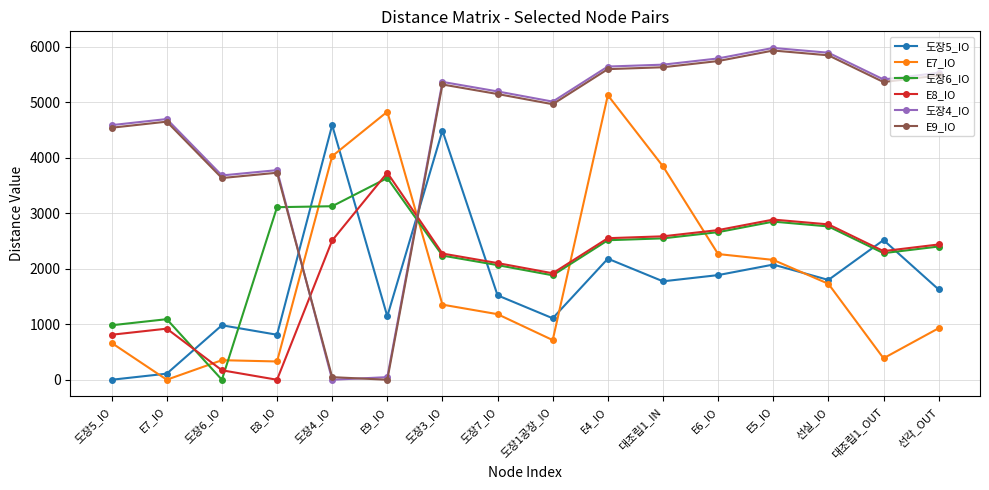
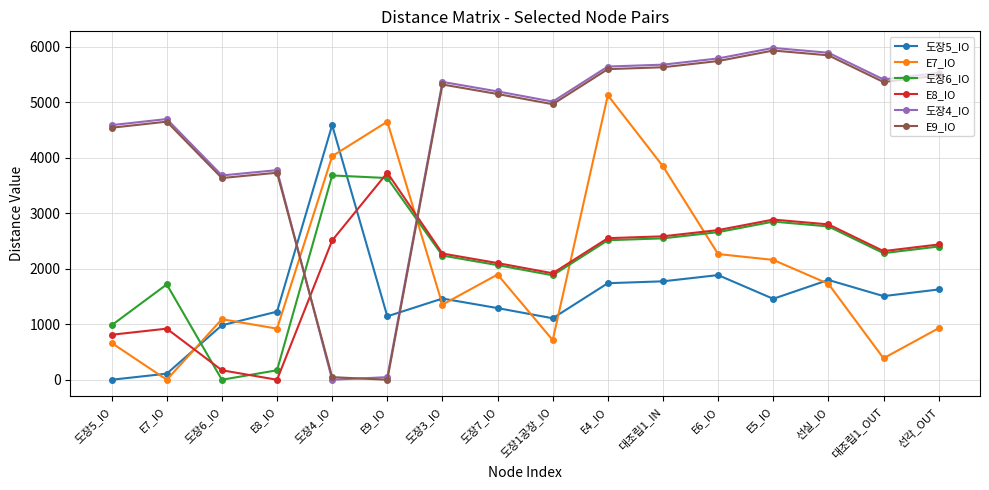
도장6_IO, E7_IO: 1100 -> 1700
E7_IO, 도장6_IO: 400 -> 1100
도장5_IO, E8_IO: 800 -> 1200
E7_IO, E8_IO: 300 -> 900
도장6_IO, E8_IO: 3100 -> 200
도장6_IO, 도장4_IO: 3100 -> 3700
E7_IO, E9_IO: 4800 -> 4700
도장5_IO, 도장3_IO: 4500 -> 1500
도장5_IO, 도장7_IO: 1500 -> 1300
E7_IO, 도장7_IO: 1200 -> 1900
도장5_IO, E4_IO: 2200 -> 1700
도장5_IO, E5_IO: 2100 -> 1500
도장5_IO, 대조립1_OUT: 2500 -> 1500
